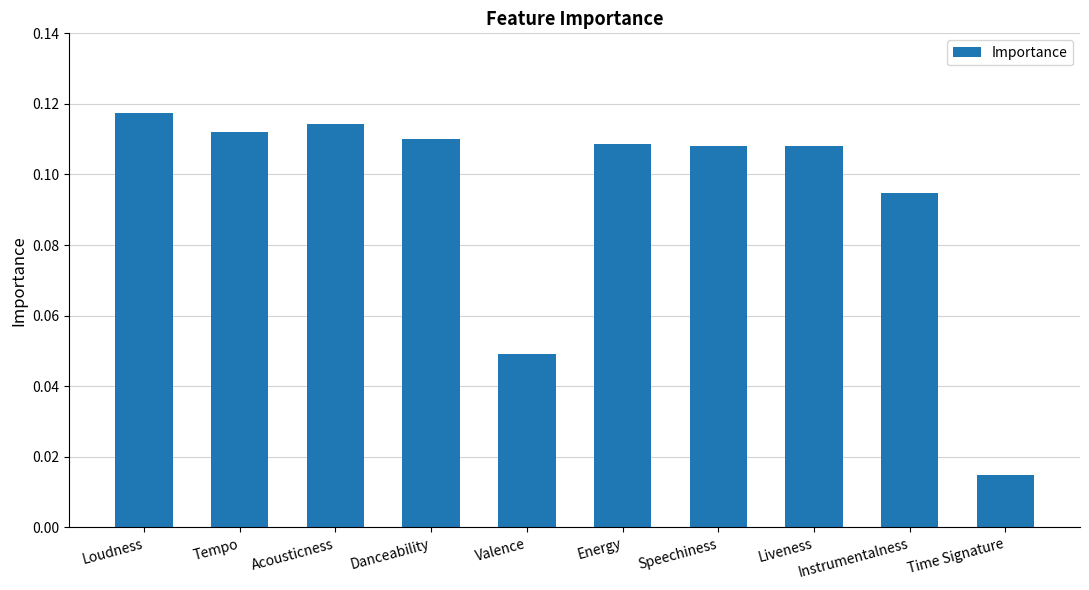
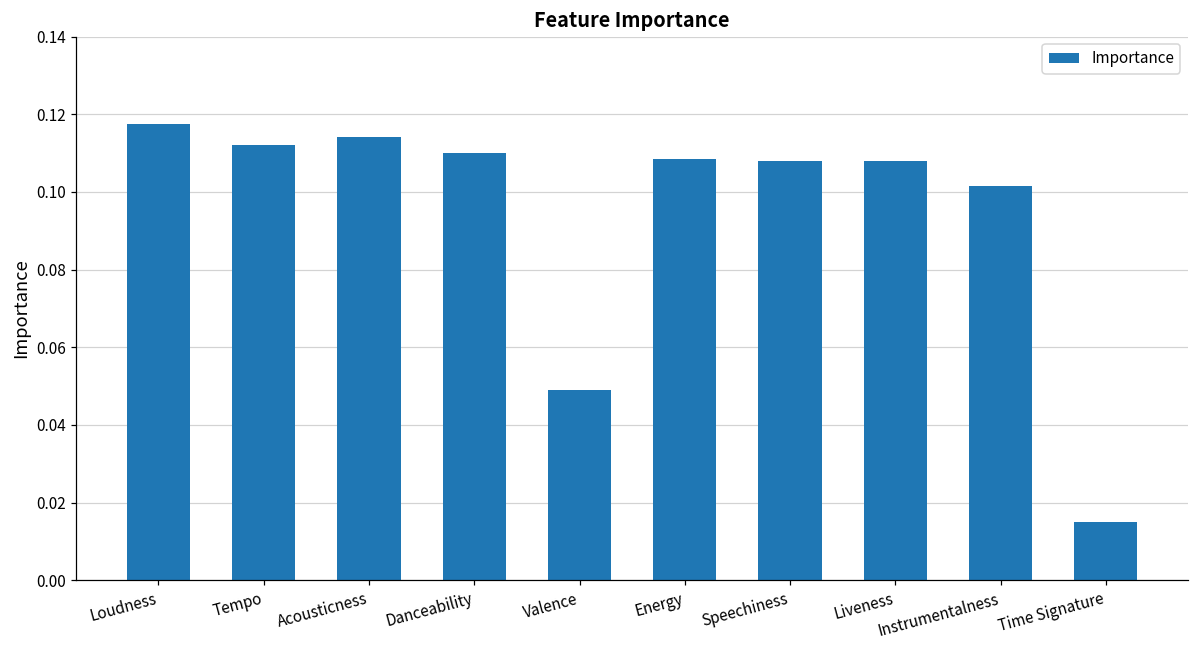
Instrumentalness: 0.095 -> 0.102
